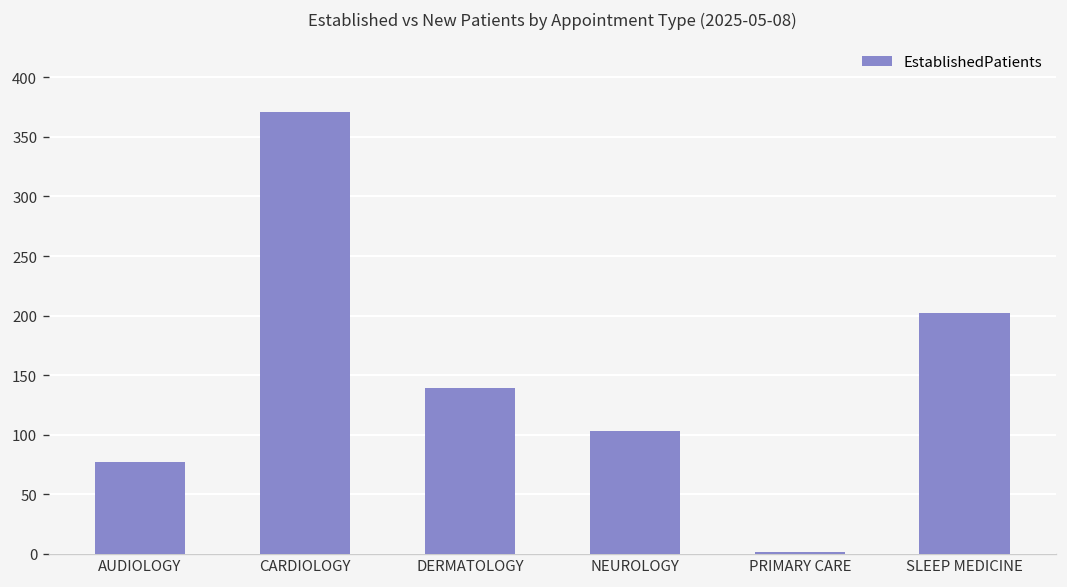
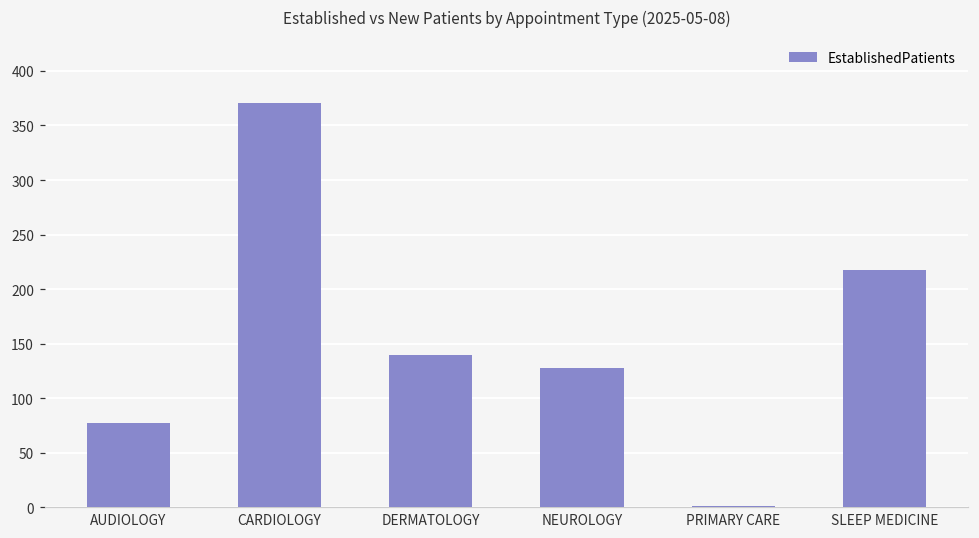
NEUROLOGY: 100 -> 130
SLEEP MEDICINE: 200 -> 220
